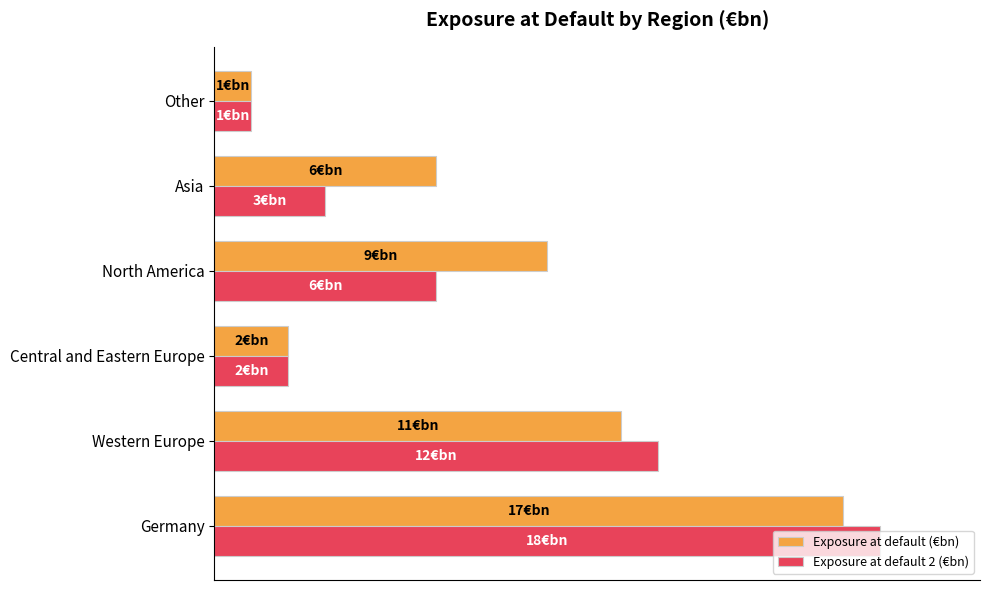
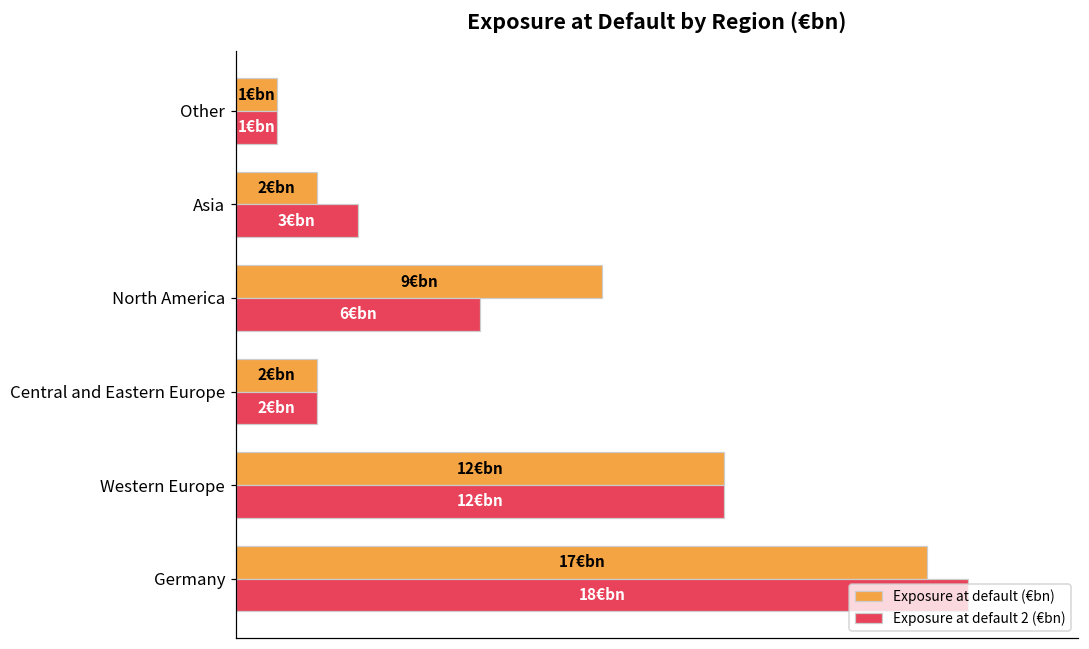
Exposure at default (€bn), Asia: 6€ -> 2€
Exposure at default (€bn), Western Europe: 11€ -> 12€
